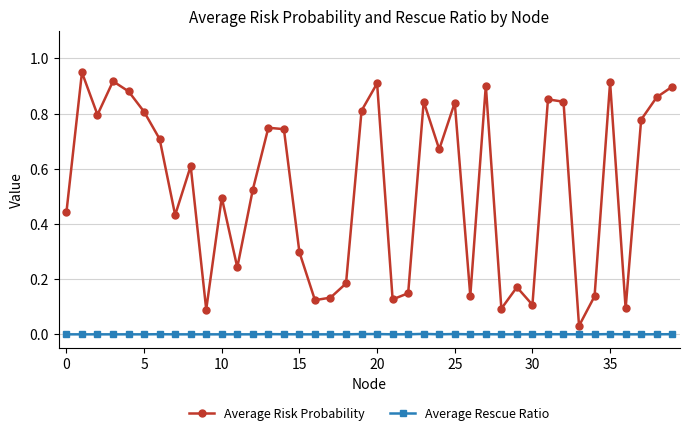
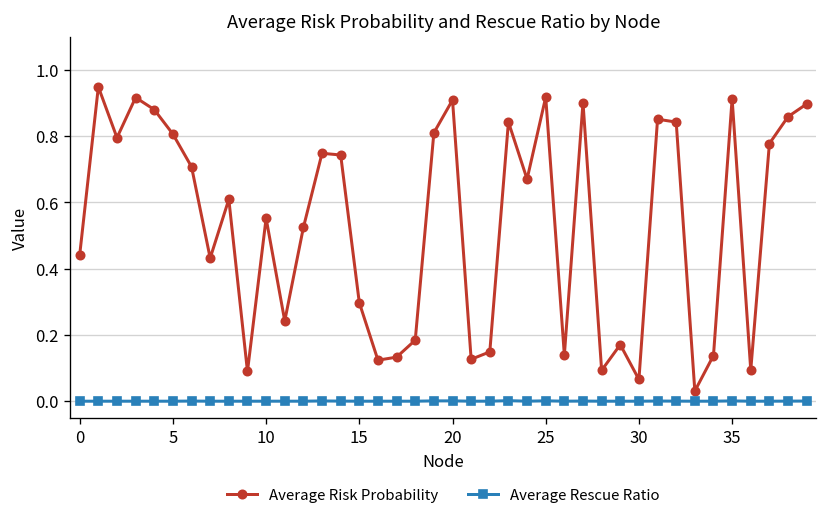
Average Risk Probability, 10: 0.50 -> 0.55
Average Risk Probability, 25: 0.84 -> 0.92
Average Risk Probability, 30: 0.11 -> 0.07
